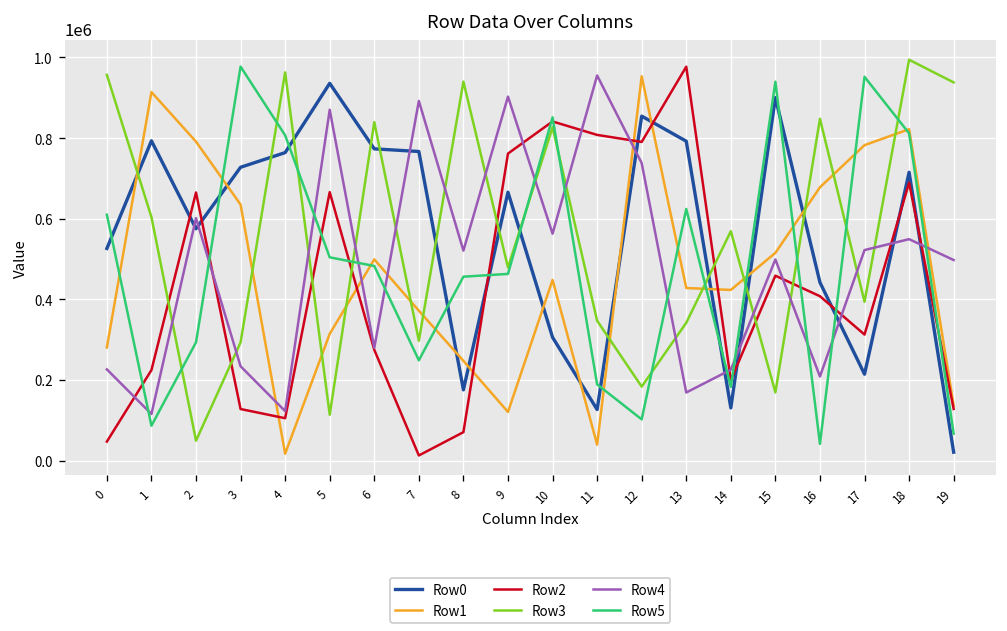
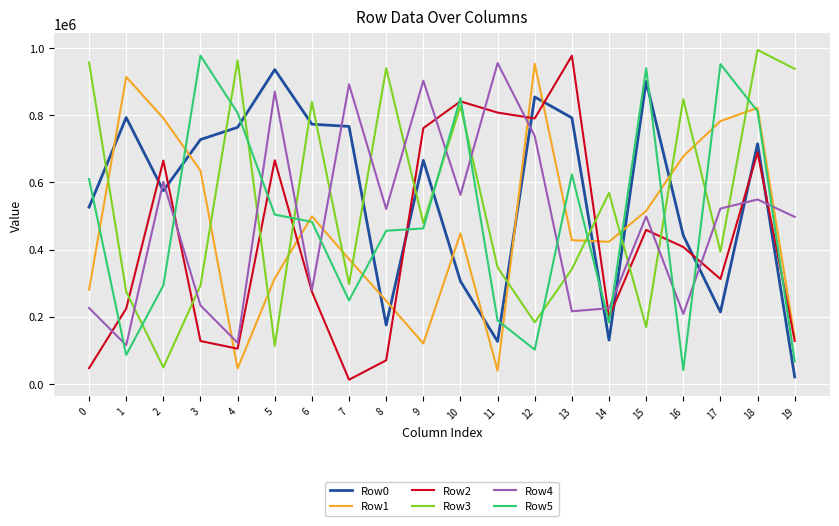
Row3, 1: 600000 -> 270000
Row1, 4: 20000 -> 50000
Row4, 13: 170000 -> 220000
